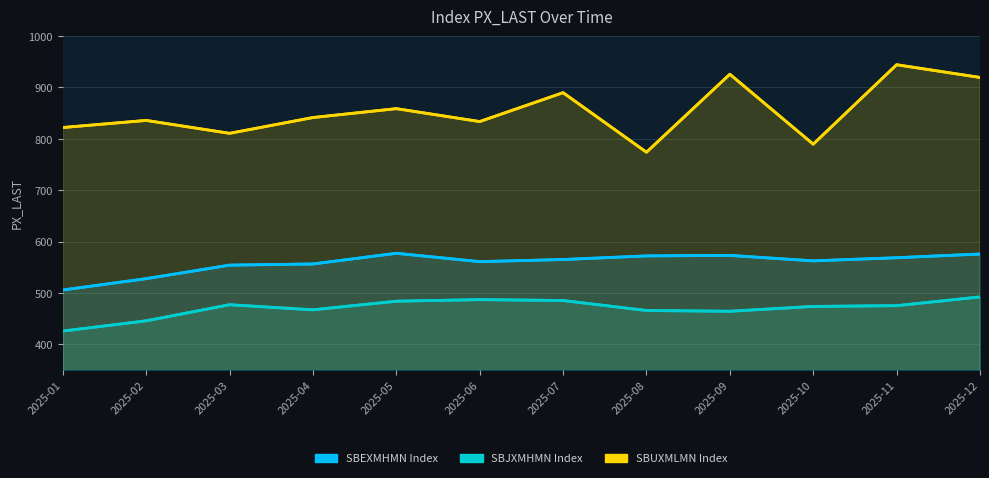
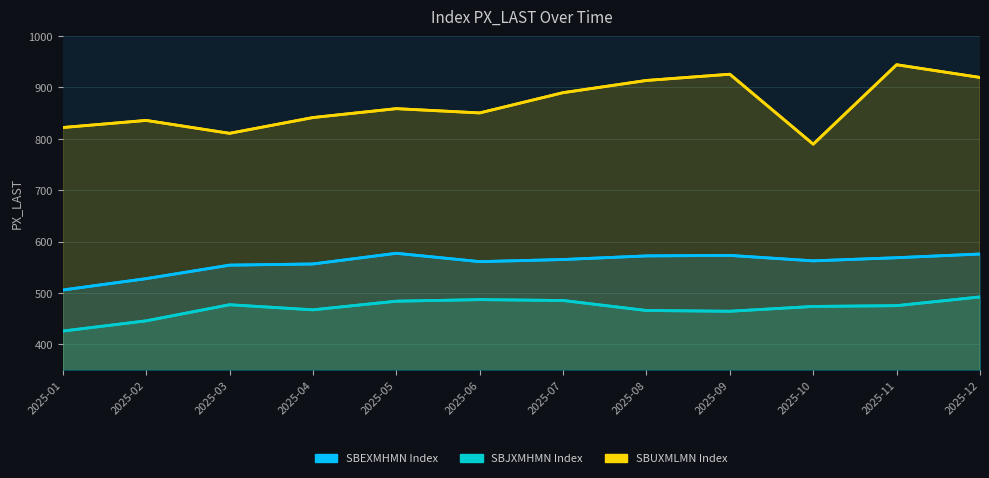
SBUXMLMN Index, 2025-06: 830 -> 850
SBUXMLMN Index, 2025-08: 770 -> 910
